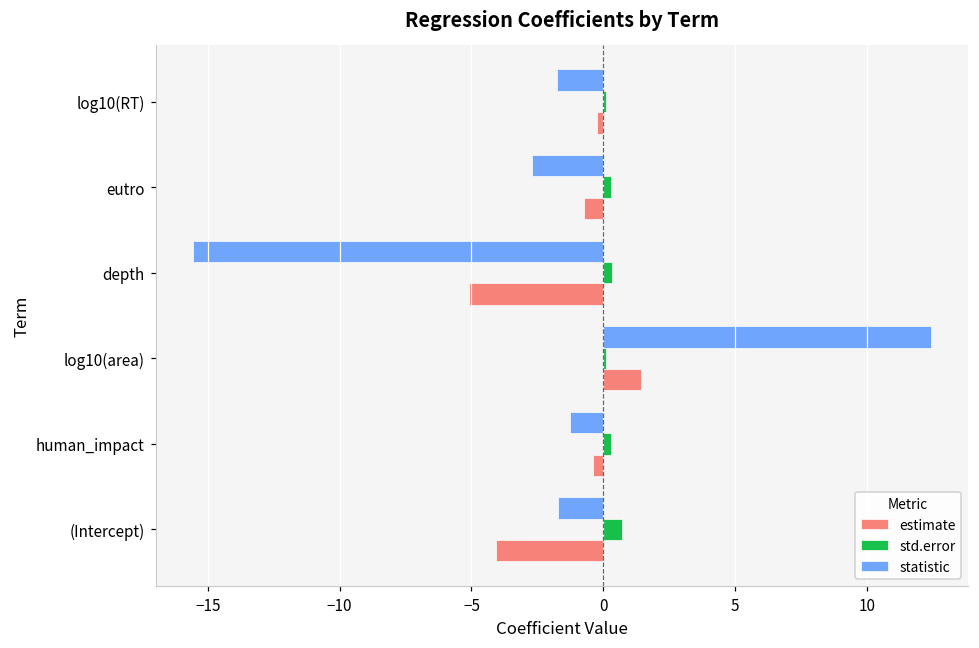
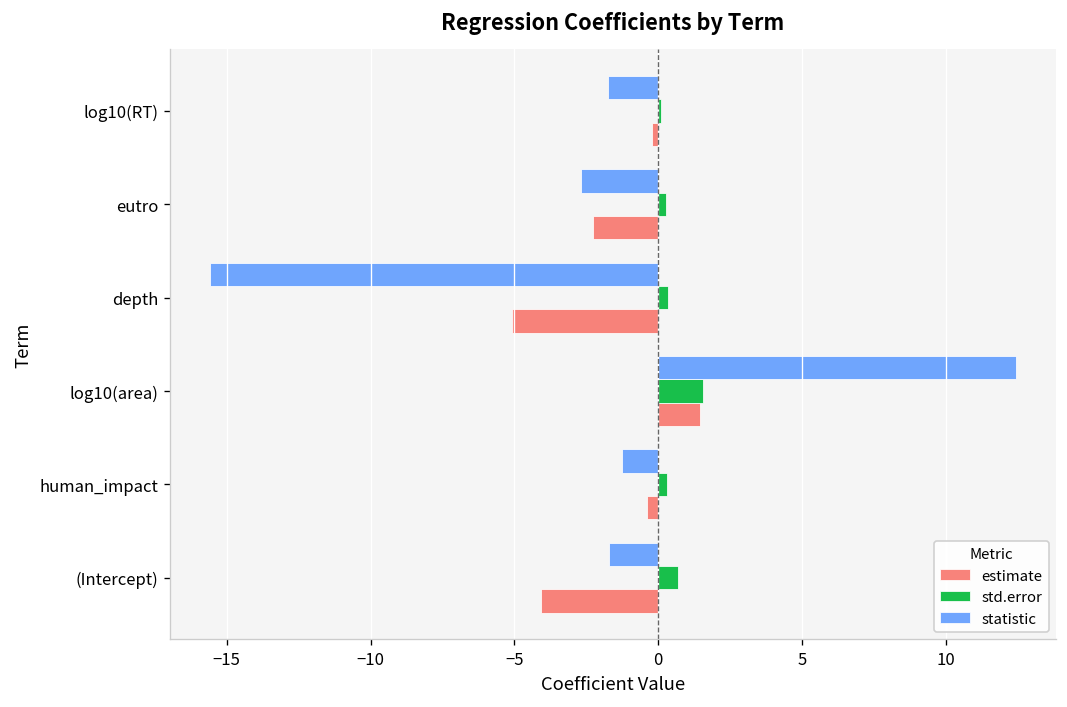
estimate, eutro: -0.7 -> -2.3
std.error, log10(area): 0.1 -> 1.6
